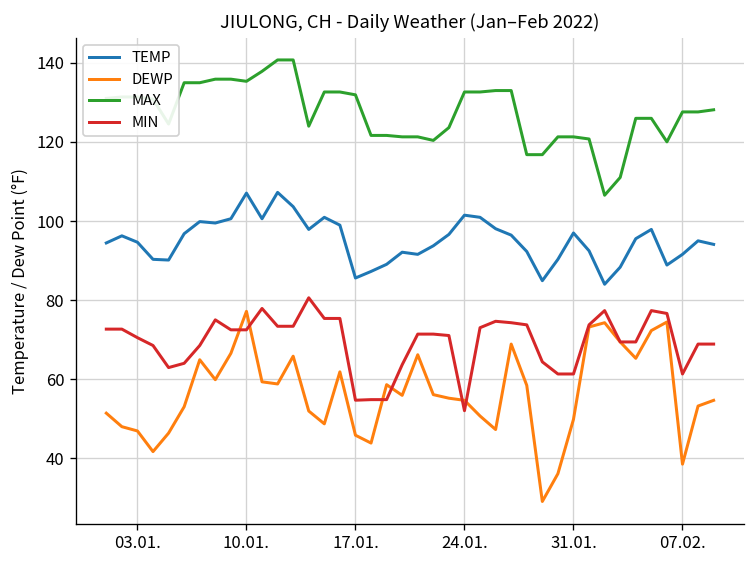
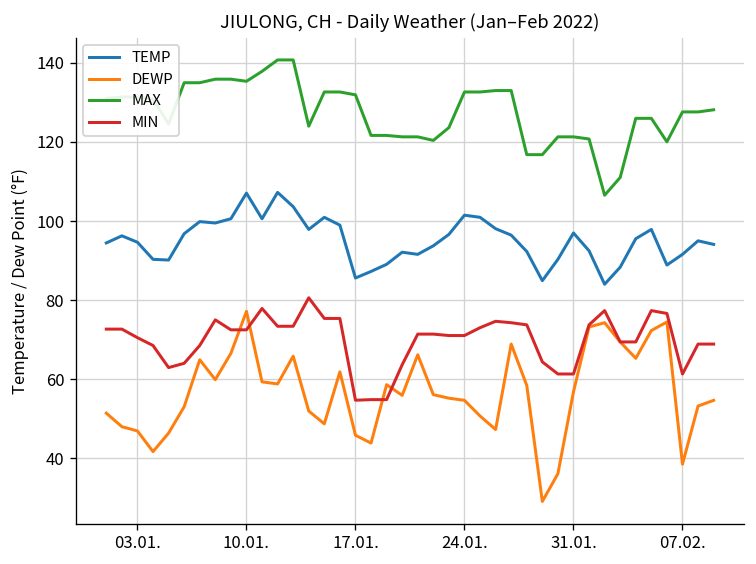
MIN, 24.01.: 52 -> 71
DEWP, 31.01.: 50 -> 57
